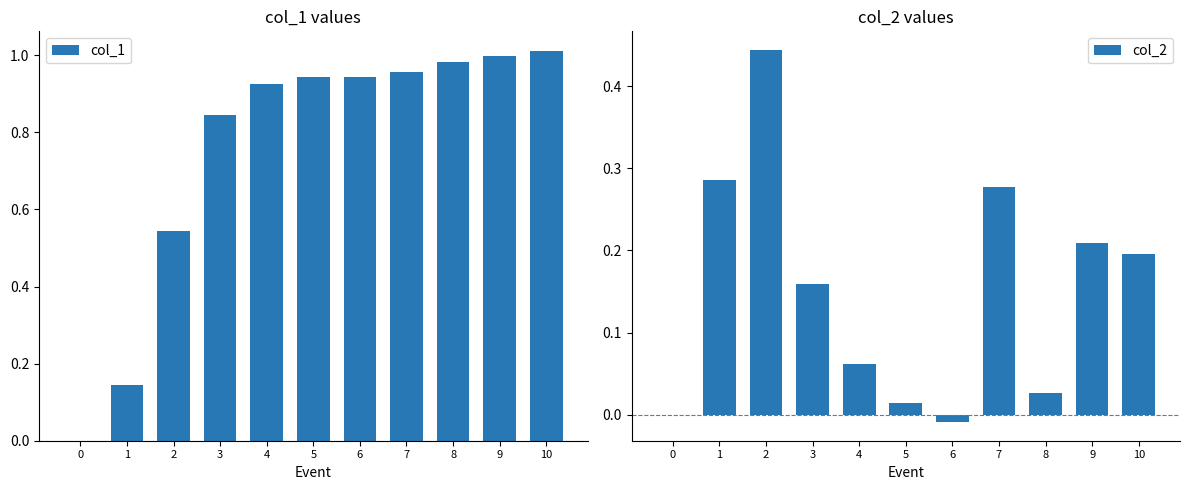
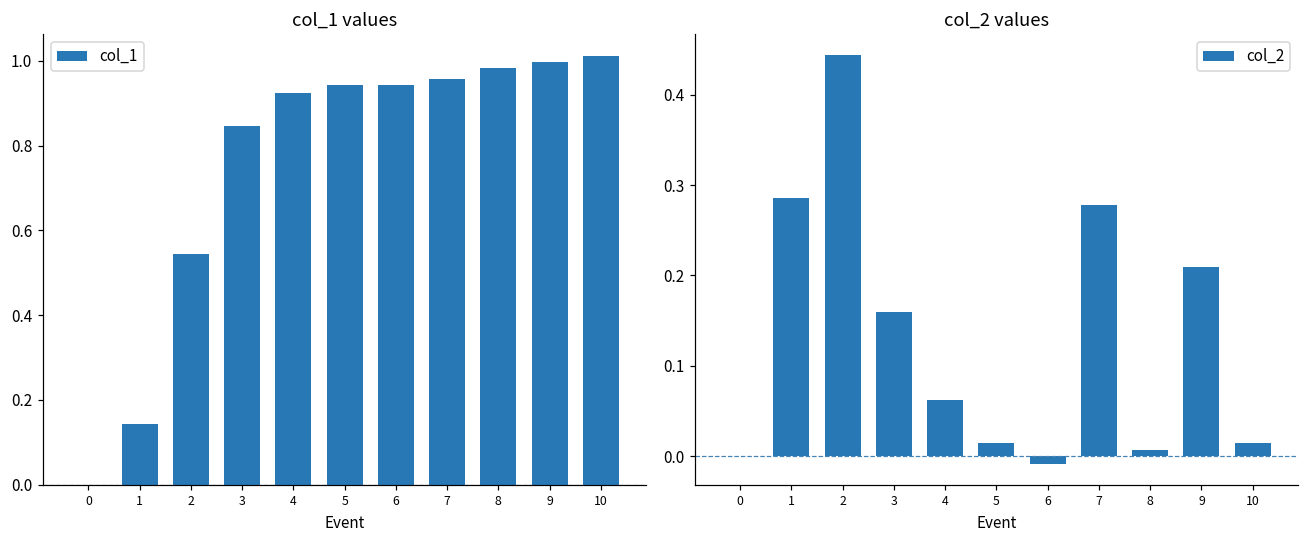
col_2 values, 8: 0.03 -> 0.01
col_2 values, 10: 0.20 -> 0.01
